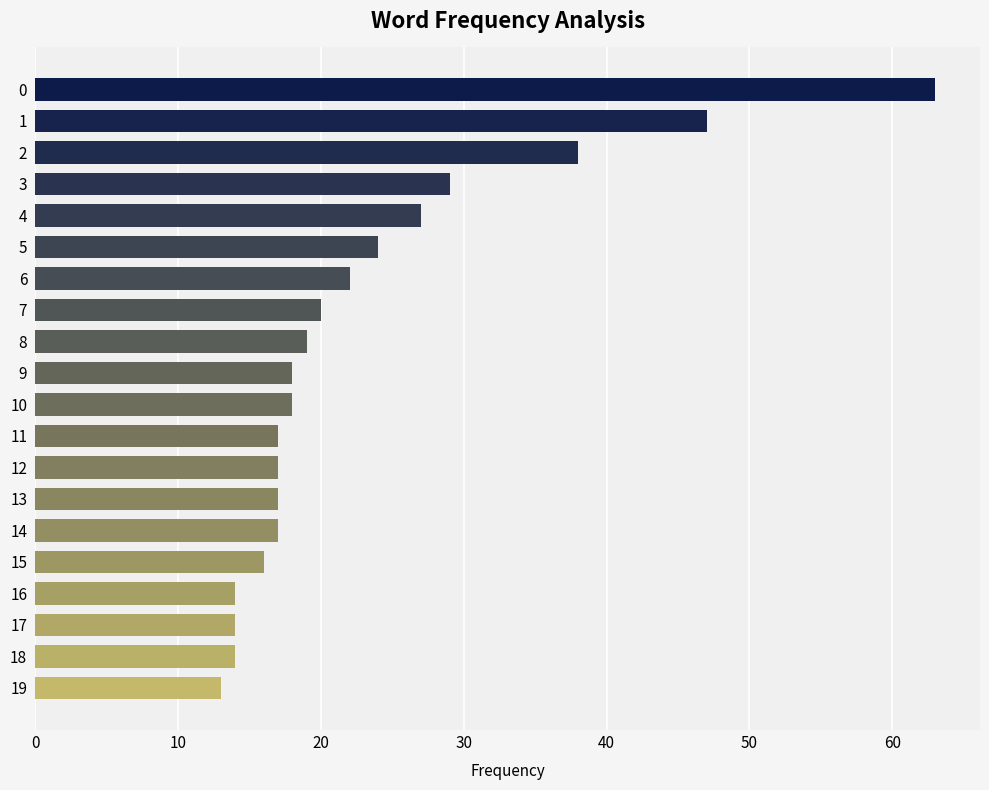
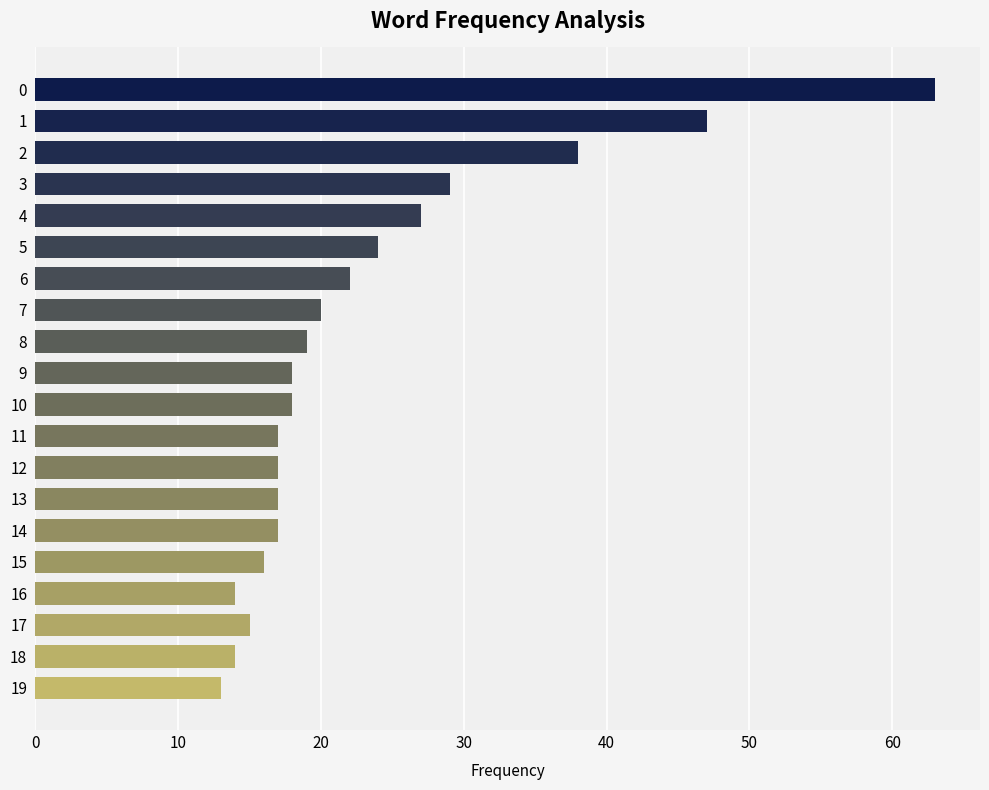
17: 14 -> 15
